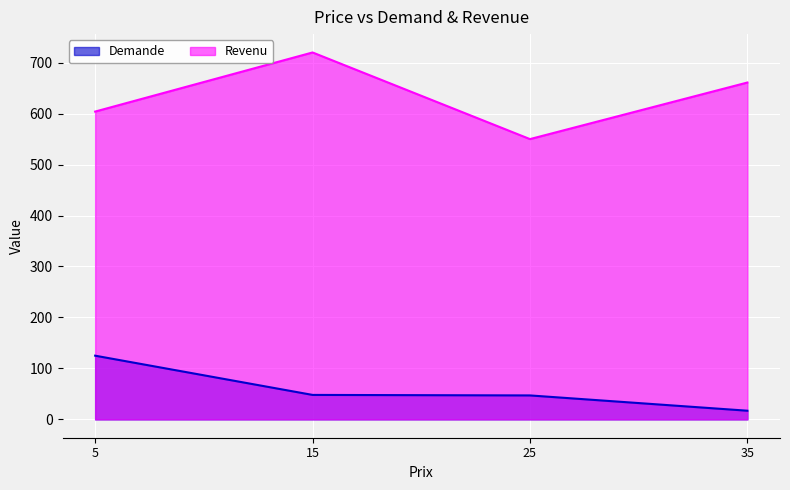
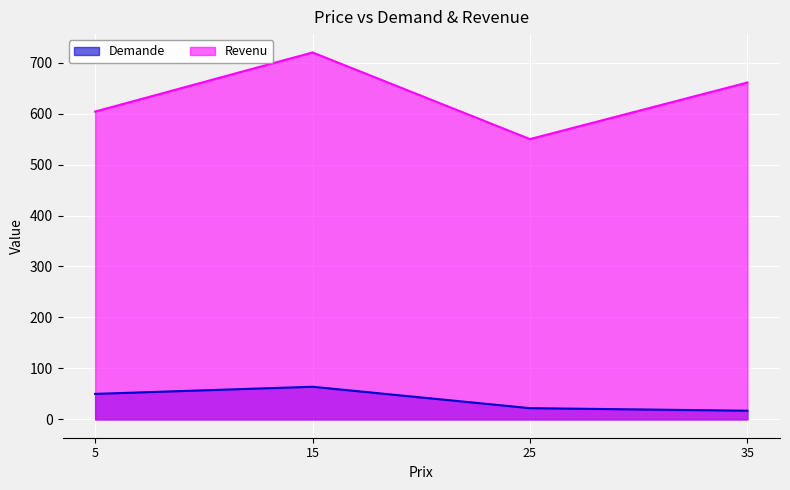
Demande, 5: 130 -> 50
Demande, 15: 50 -> 60
Demande, 25: 50 -> 20
